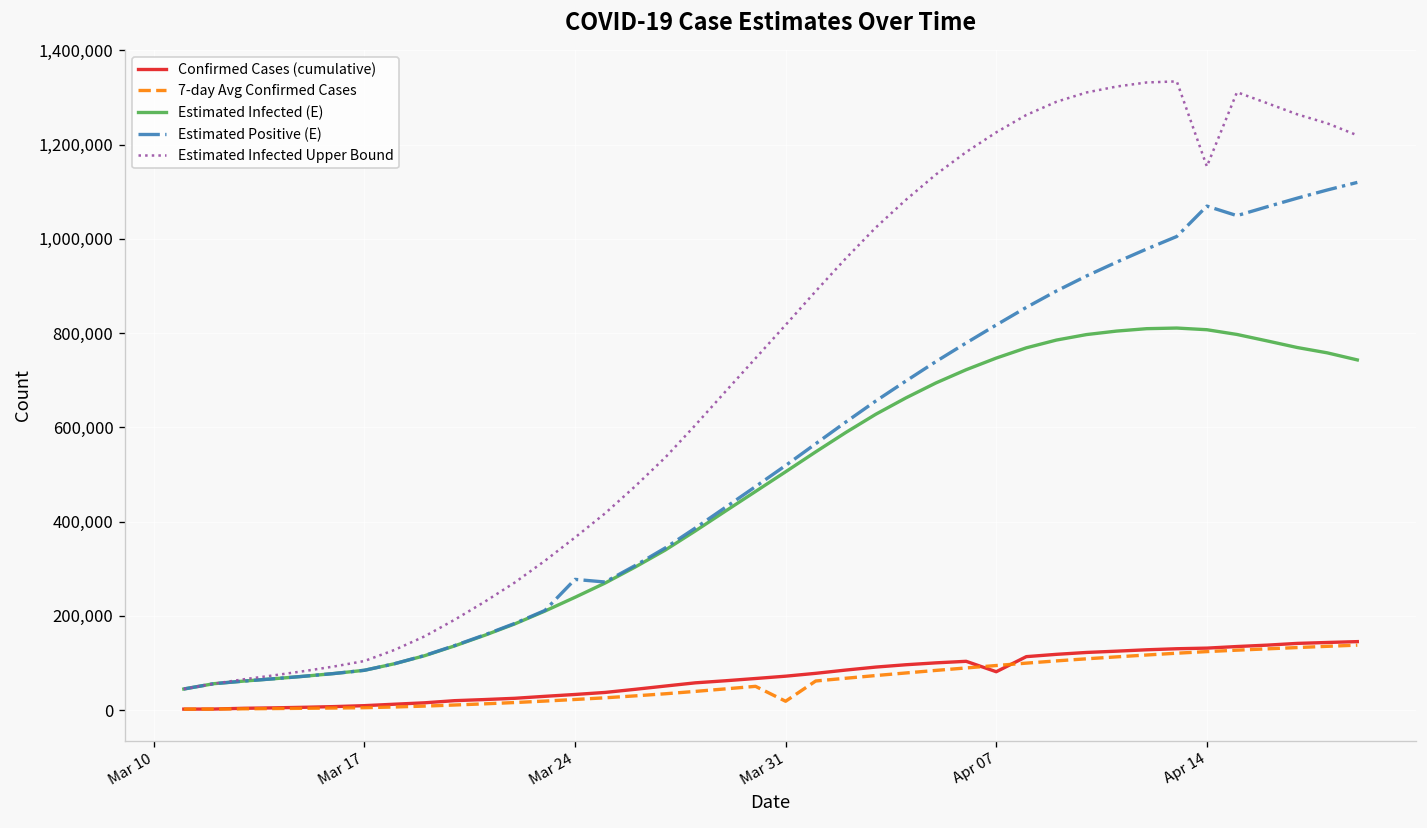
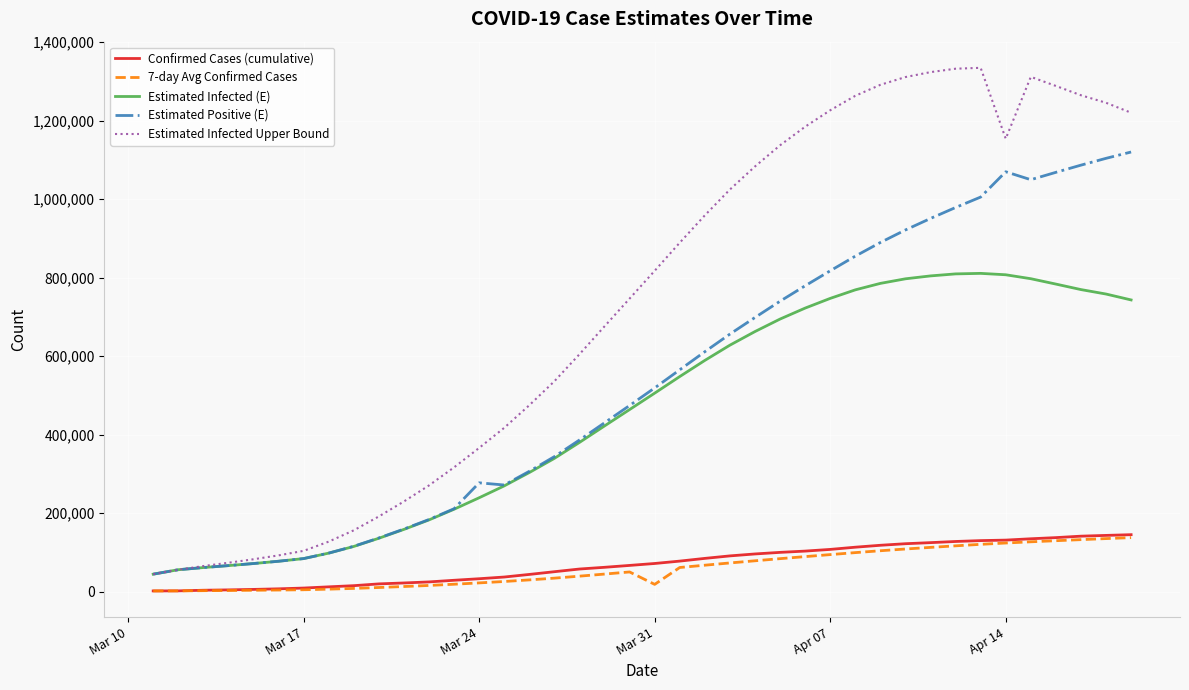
Confirmed Cases (cumulative), Apr 07: 80,000 -> 110,000
